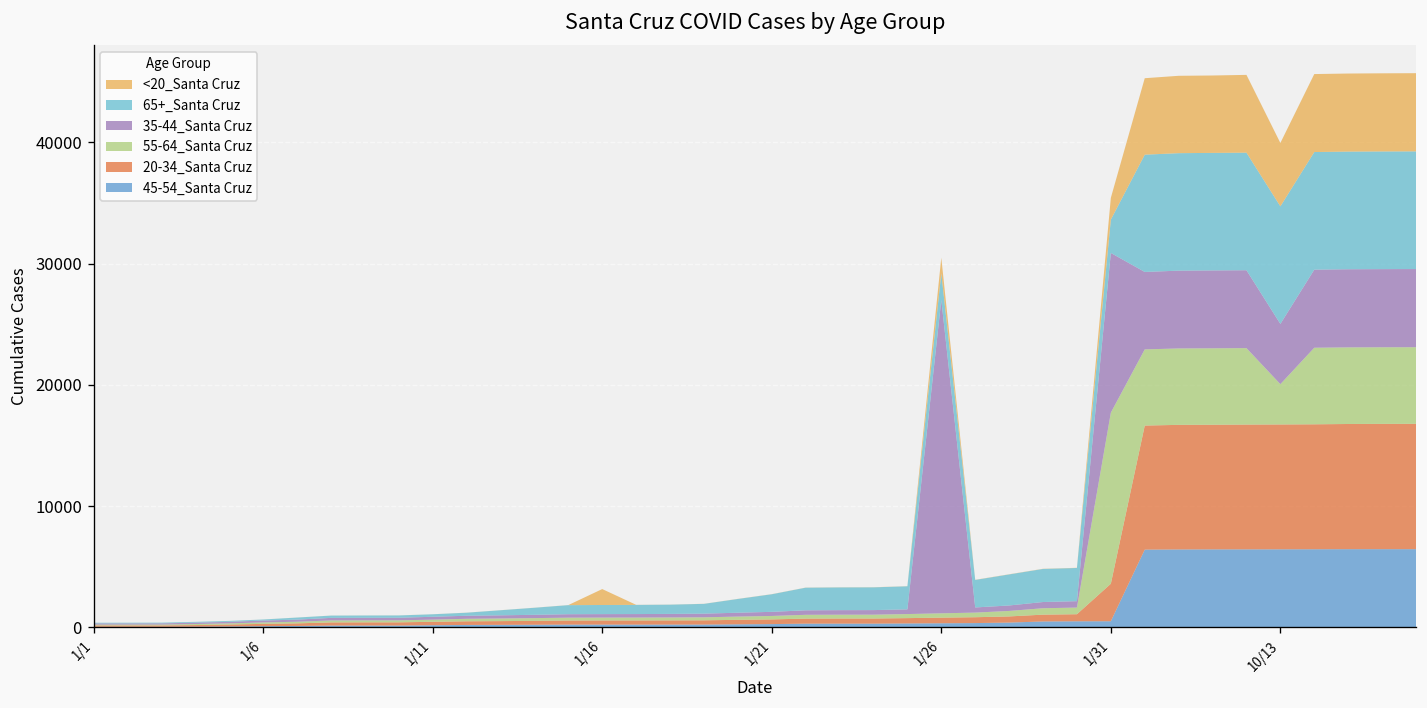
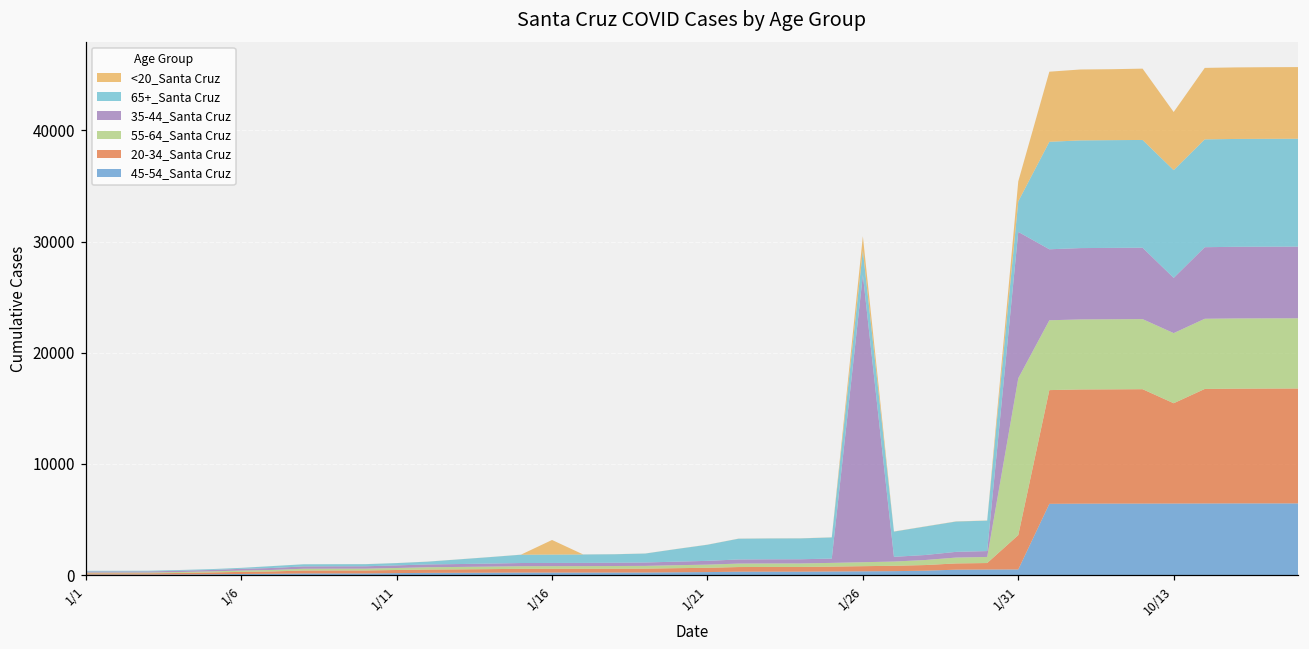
20-34_Santa Cruz, 10/13: 10300 -> 9000
55-64_Santa Cruz, 10/13: 3300 -> 6300
